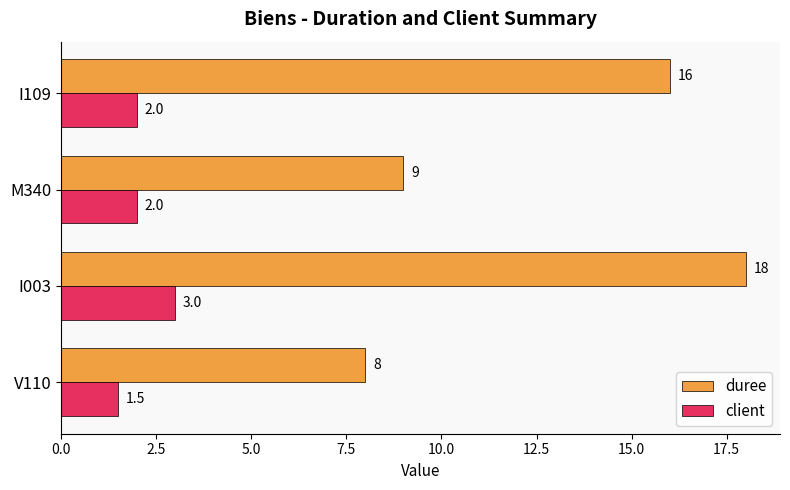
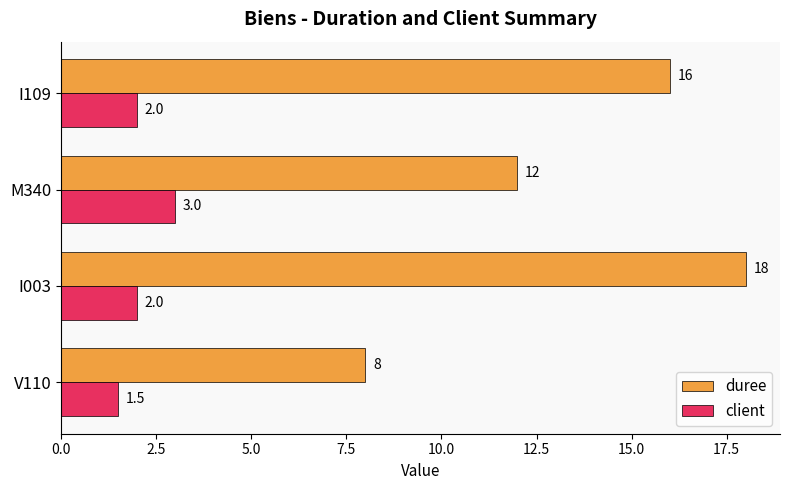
duree, M340: 9 -> 12
client, M340: 2.0 -> 3.0
client, I003: 3.0 -> 2.0
